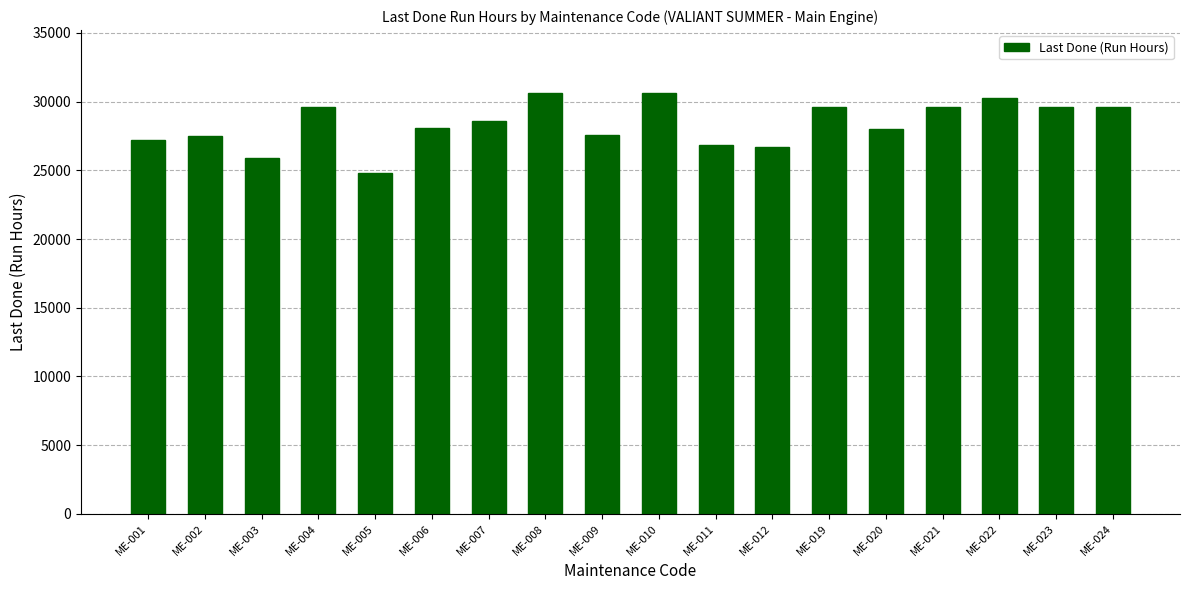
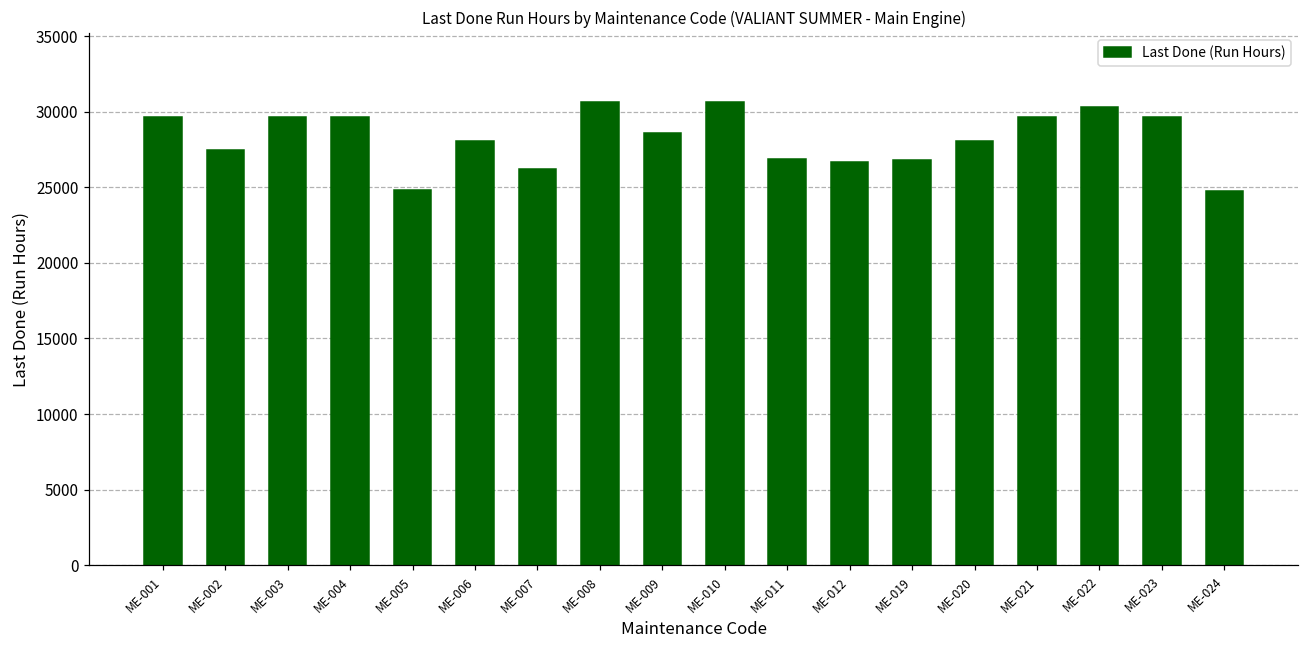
ME-001: 27200 -> 29600
ME-003: 25900 -> 29600
ME-007: 28600 -> 26200
ME-009: 27600 -> 28600
ME-019: 29600 -> 26800
ME-024: 29600 -> 24800
